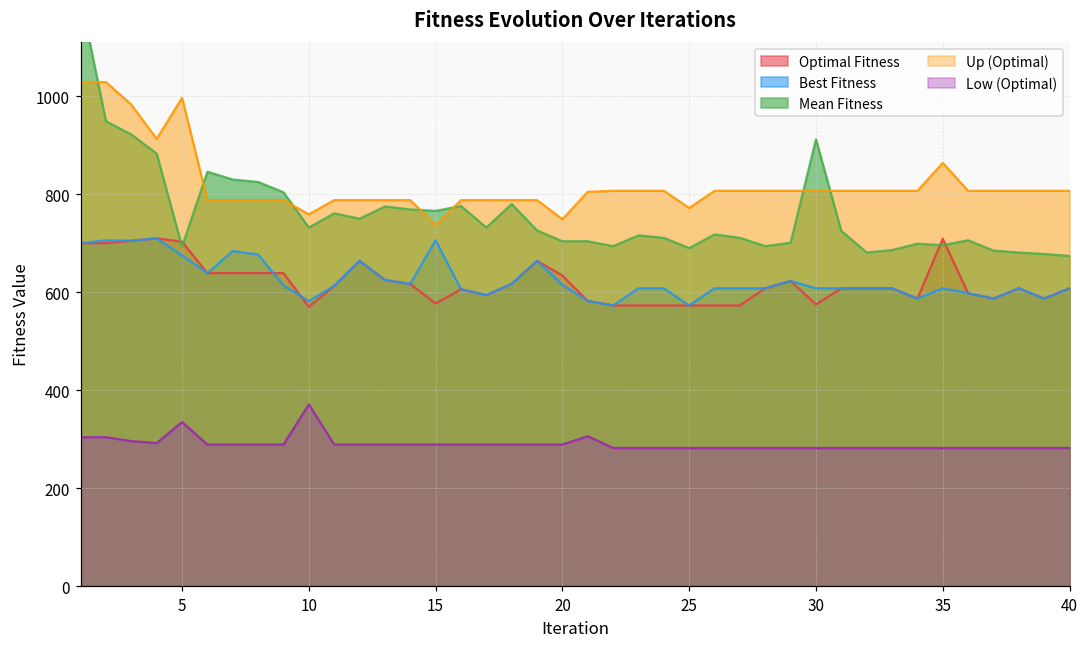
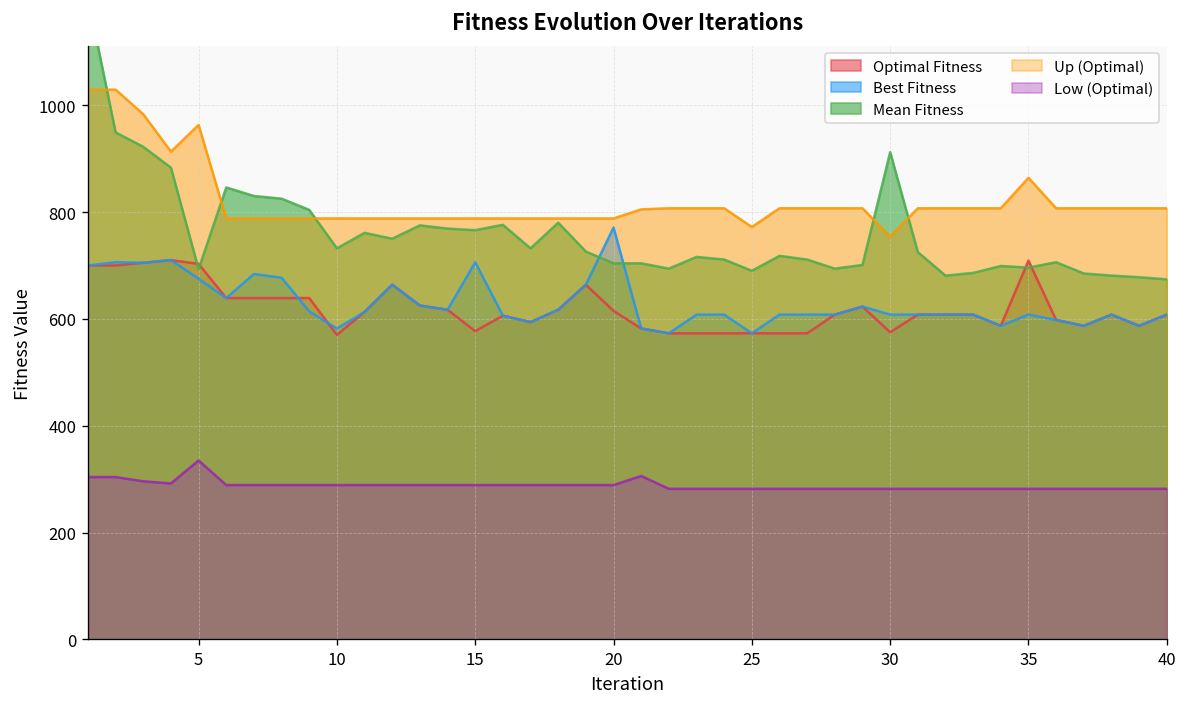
Up (Optimal), 5: 1000 -> 960
Up (Optimal), 10: 760 -> 790
Low (Optimal), 10: 370 -> 290
Up (Optimal), 15: 740 -> 790
Optimal Fitness, 20: 630 -> 620
Best Fitness, 20: 620 -> 770
Up (Optimal), 20: 750 -> 790
Up (Optimal), 30: 810 -> 750
